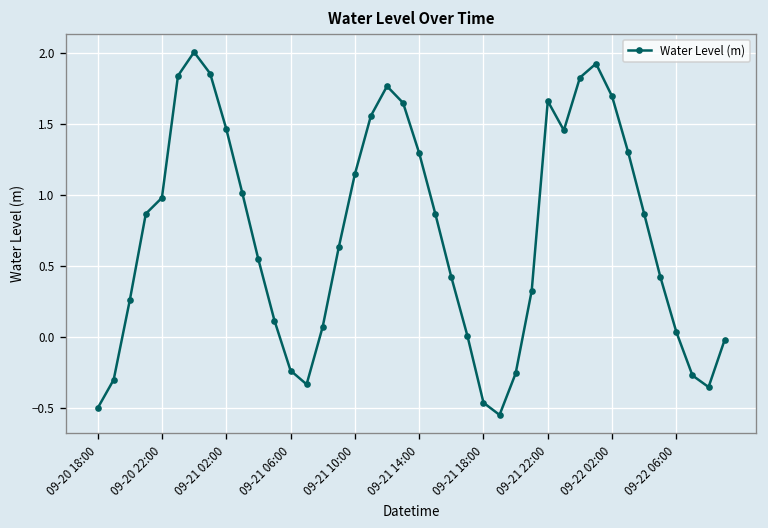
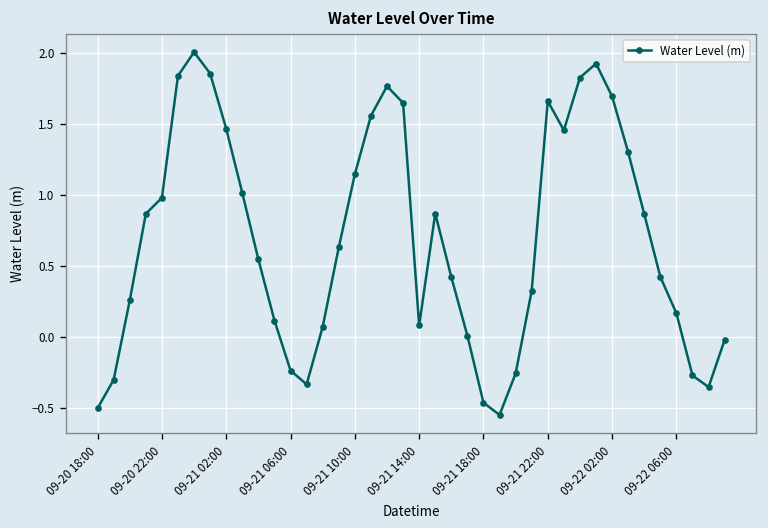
09-21 14:00: 1.30 -> 0.08
09-22 06:00: 0.04 -> 0.17
